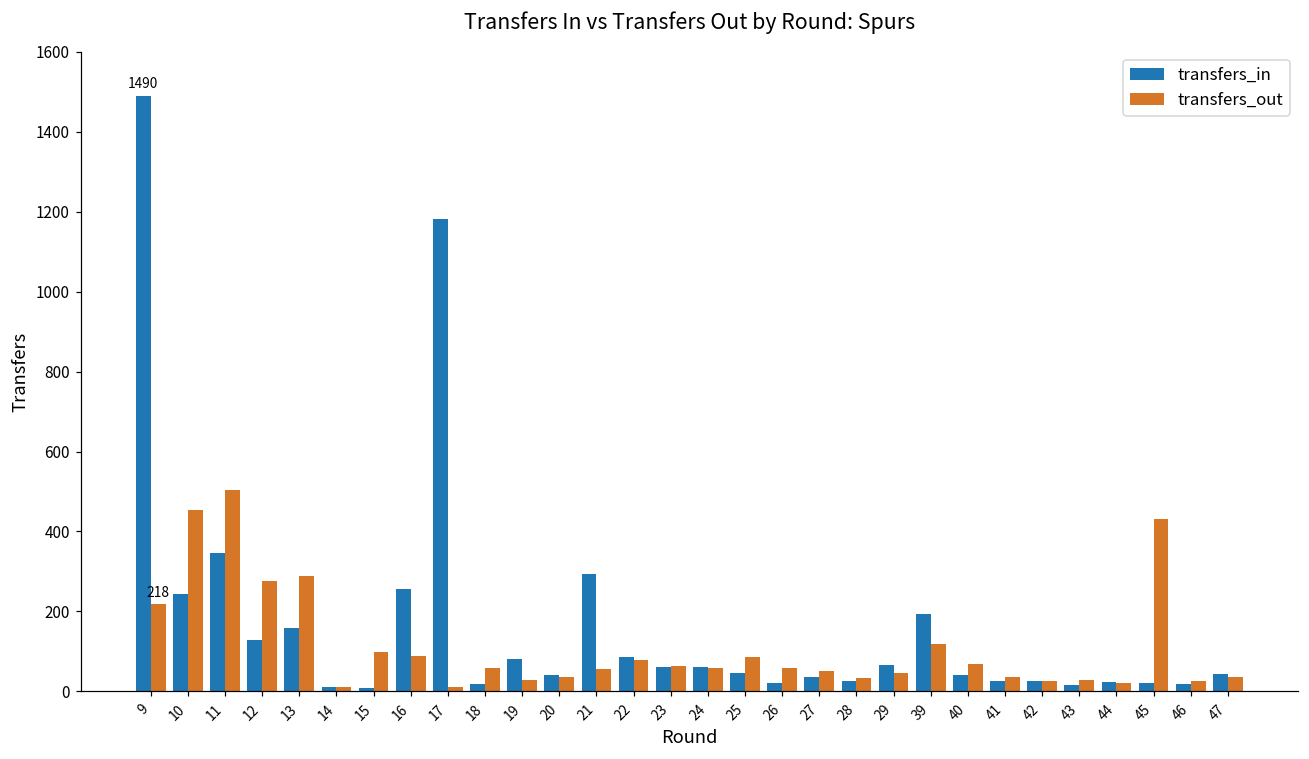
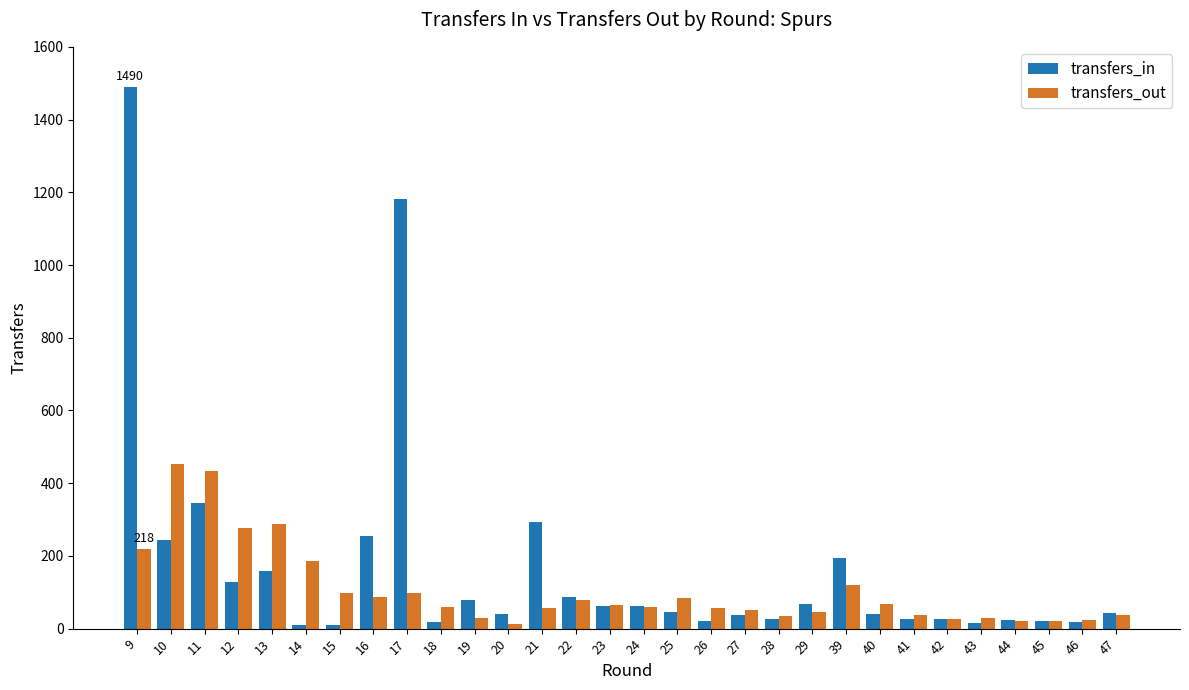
transfers_out, 11: 500 -> 430
transfers_out, 14: 10 -> 190
transfers_out, 17: 10 -> 100
transfers_out, 20: 40 -> 10
transfers_out, 45: 430 -> 20
